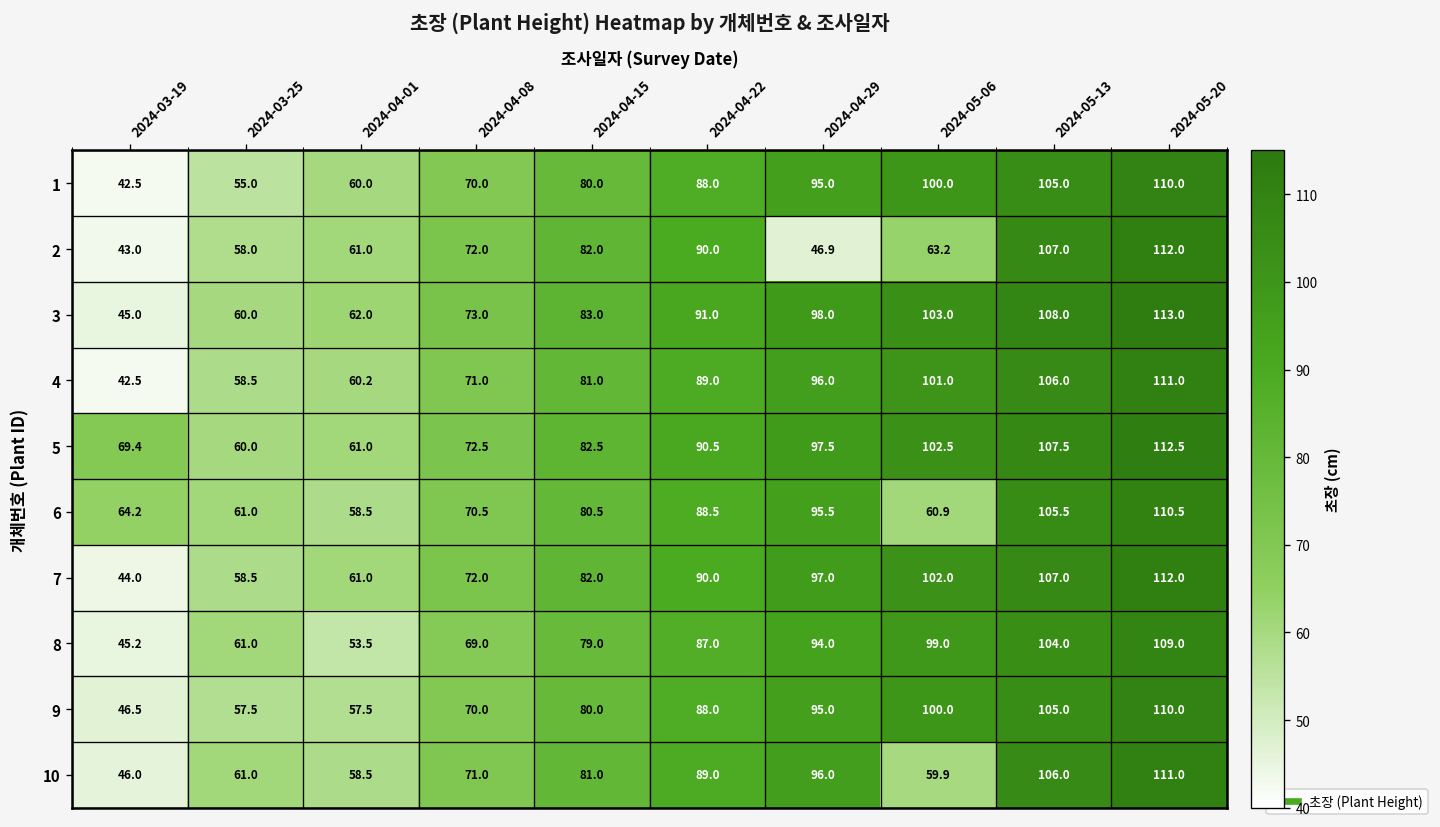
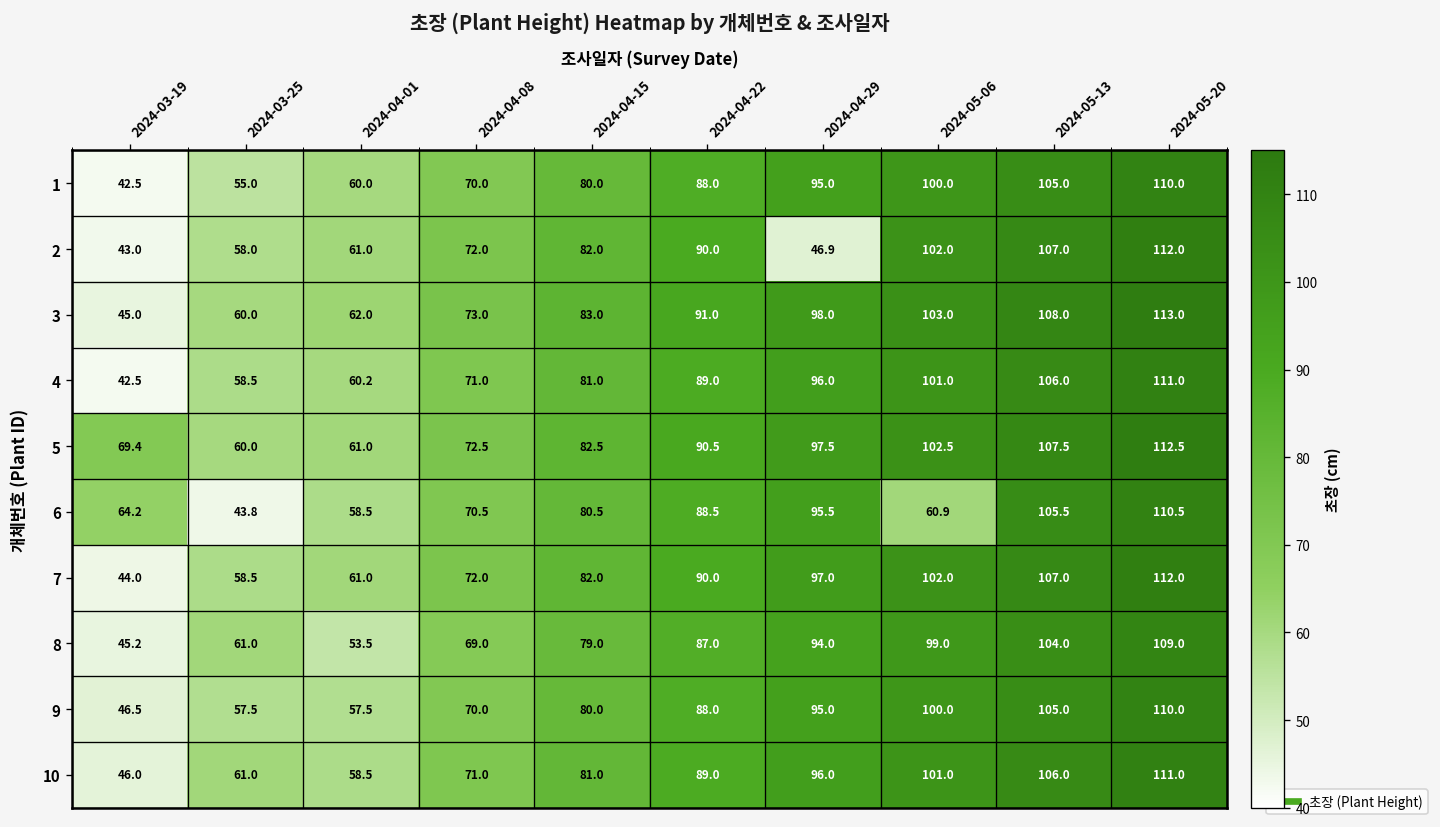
2, 2024-05-06: 63.2 -> 102.0
6, 2024-03-25: 61.0 -> 43.8
10, 2024-05-06: 59.9 -> 101.0
